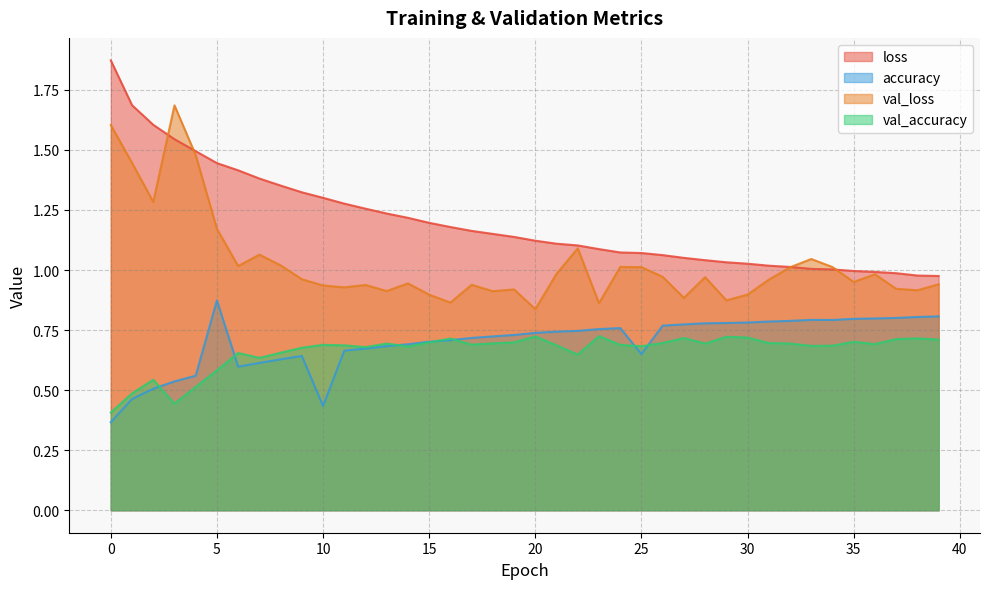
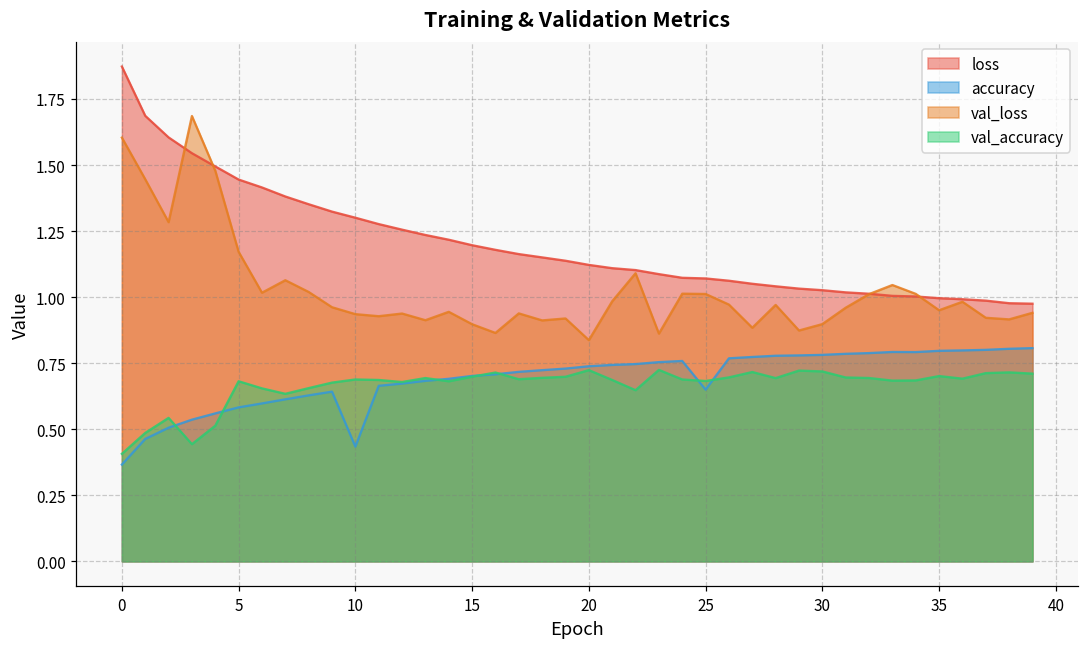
accuracy, 5: 0.87 -> 0.58
val_accuracy, 5: 0.58 -> 0.68
